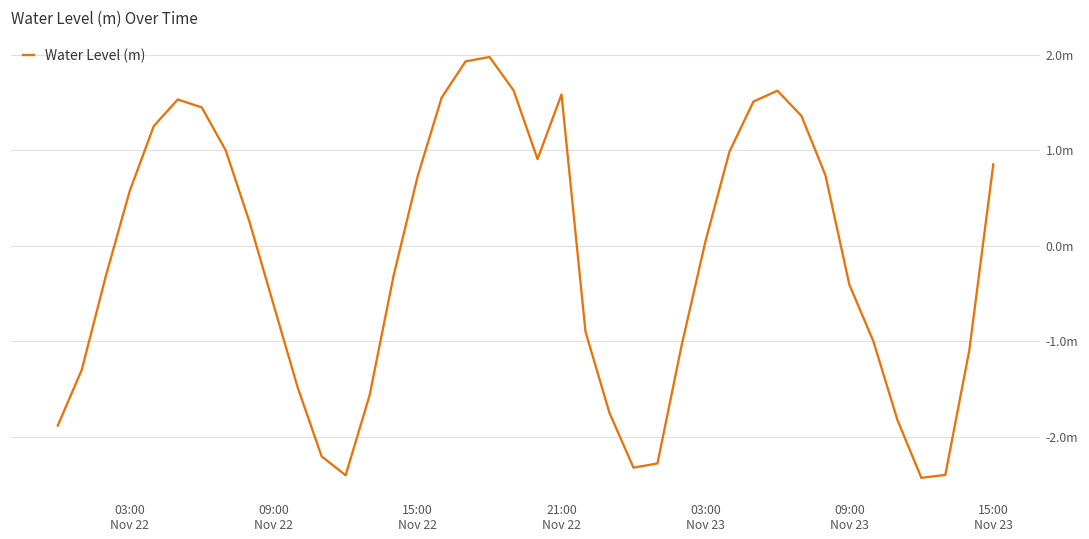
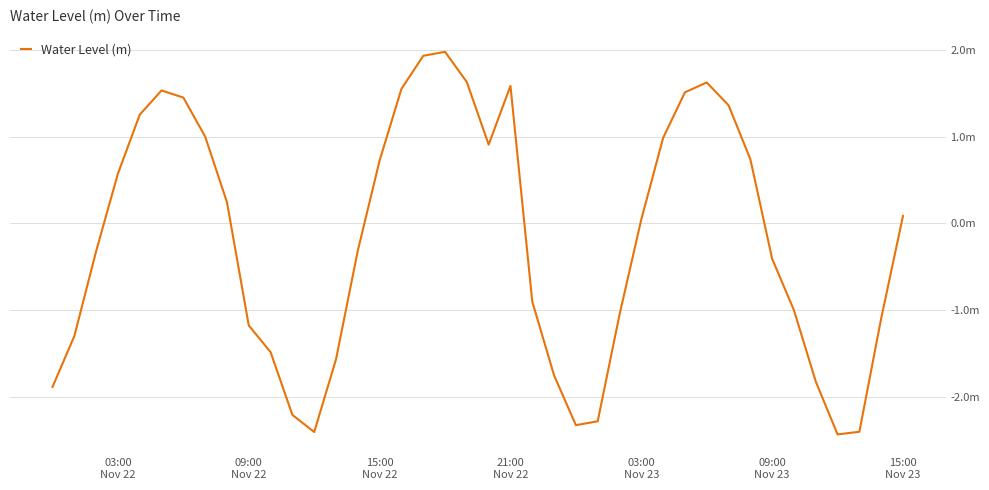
09:00 Nov 22: -0.6m -> -1.2m
15:00 Nov 23: 0.9m -> 0.1m
